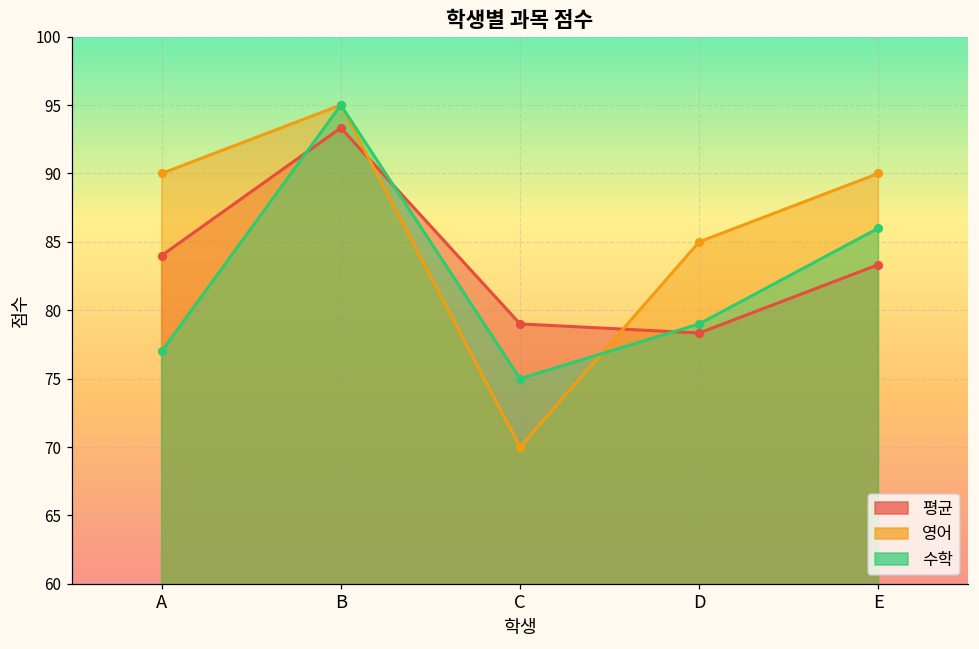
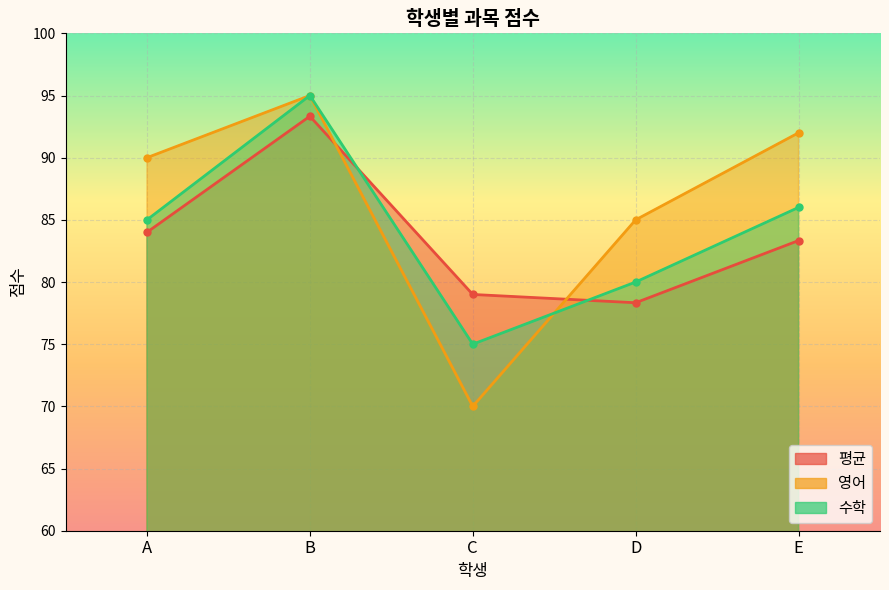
수학, A: 77 -> 85
수학, D: 79 -> 80
영어, E: 90 -> 92
